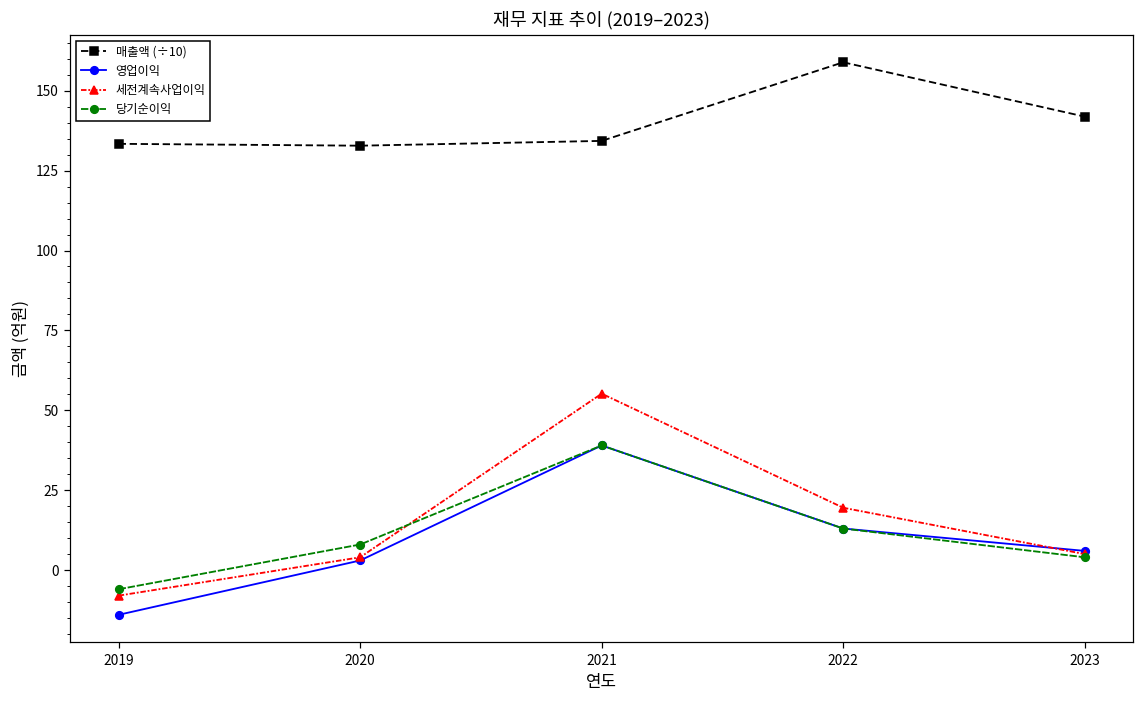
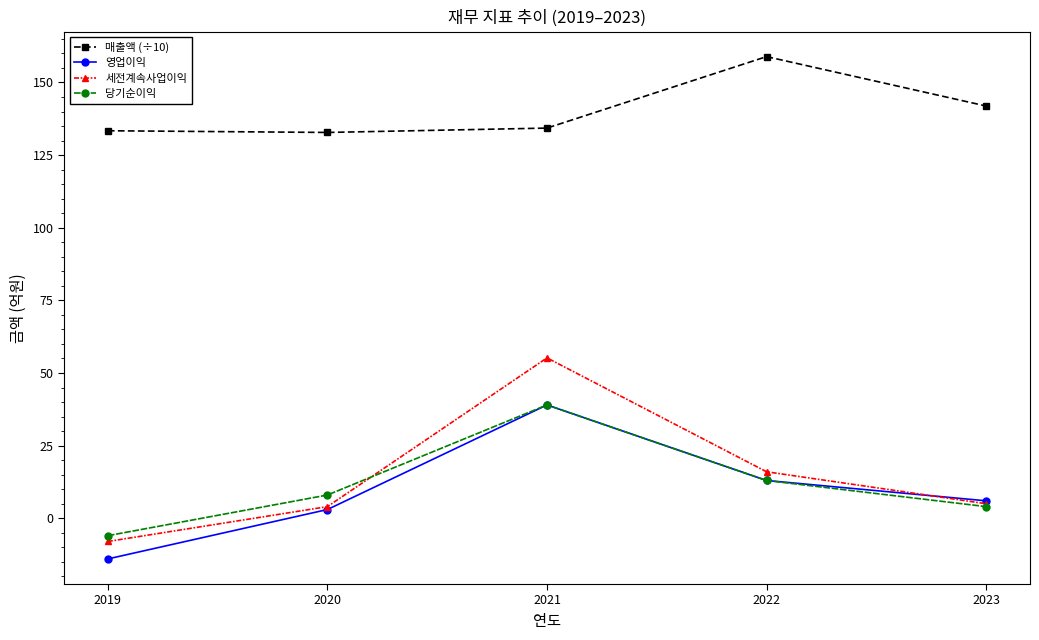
세전계속사업이익, 2022: 20 -> 16
